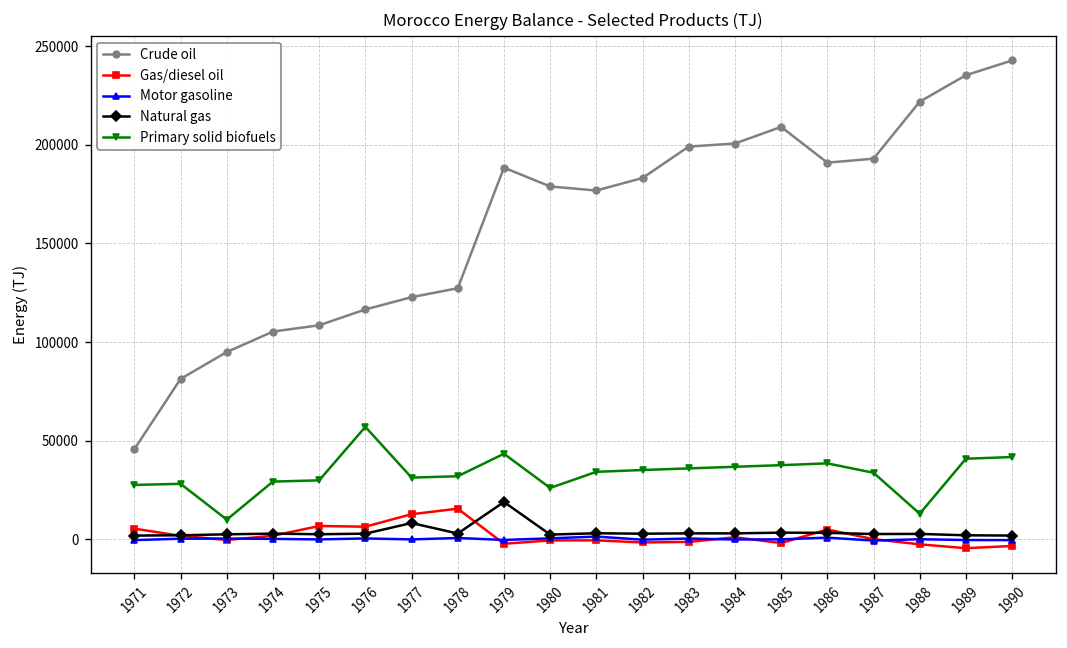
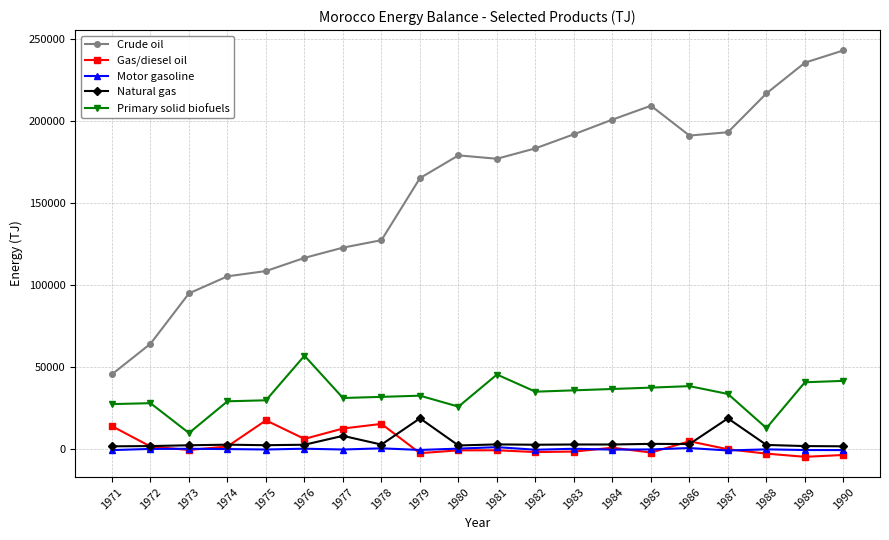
Gas/diesel oil, 1971: 5000 -> 14000
Crude oil, 1972: 81000 -> 64000
Gas/diesel oil, 1975: 7000 -> 18000
Crude oil, 1979: 188000 -> 165000
Primary solid biofuels, 1979: 43000 -> 33000
Primary solid biofuels, 1981: 34000 -> 46000
Crude oil, 1983: 199000 -> 192000
Natural gas, 1987: 3000 -> 19000
Crude oil, 1988: 222000 -> 217000
